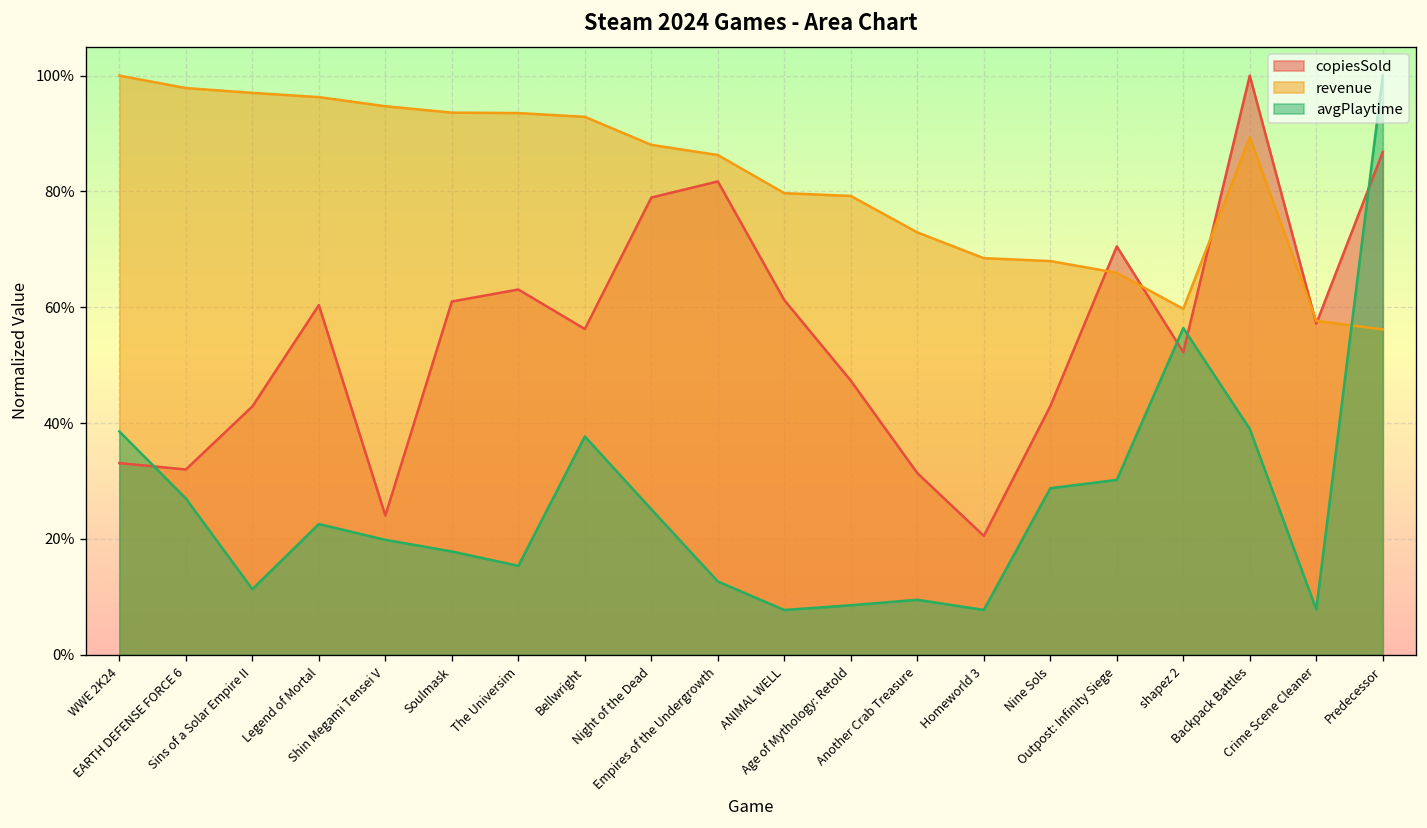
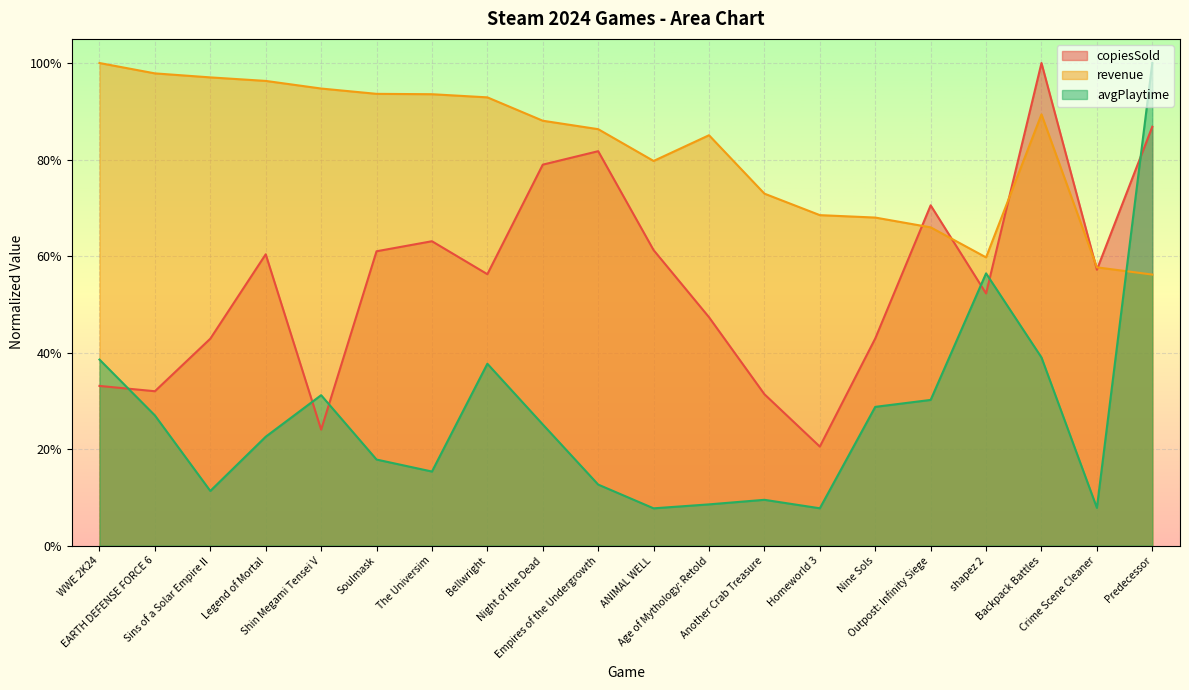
avgPlaytime, Shin Megami Tensei V: 20% -> 31%
revenue, Age of Mythology: Retold: 79% -> 85%
